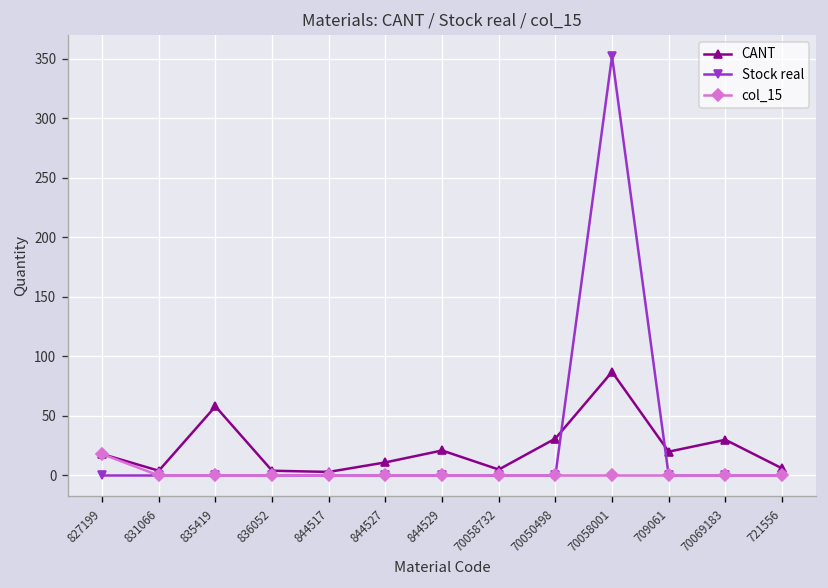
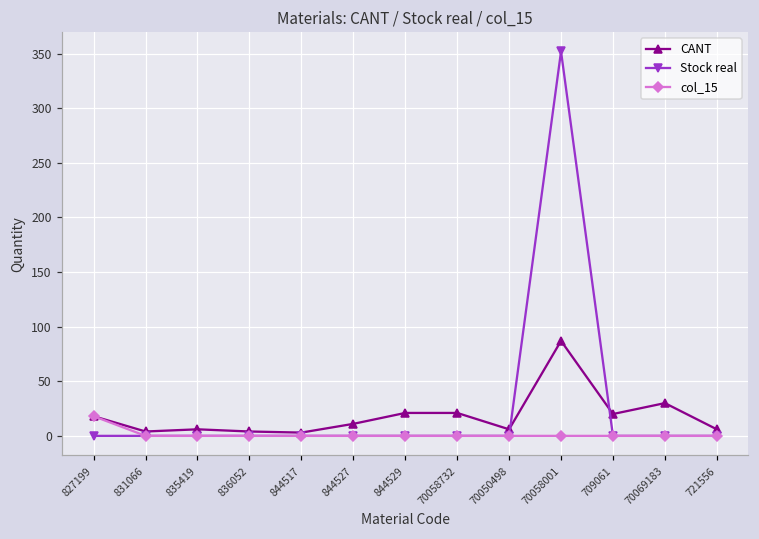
CANT, 835419: 60 -> 10
CANT, 70058732: 10 -> 20
CANT, 70050498: 30 -> 10
